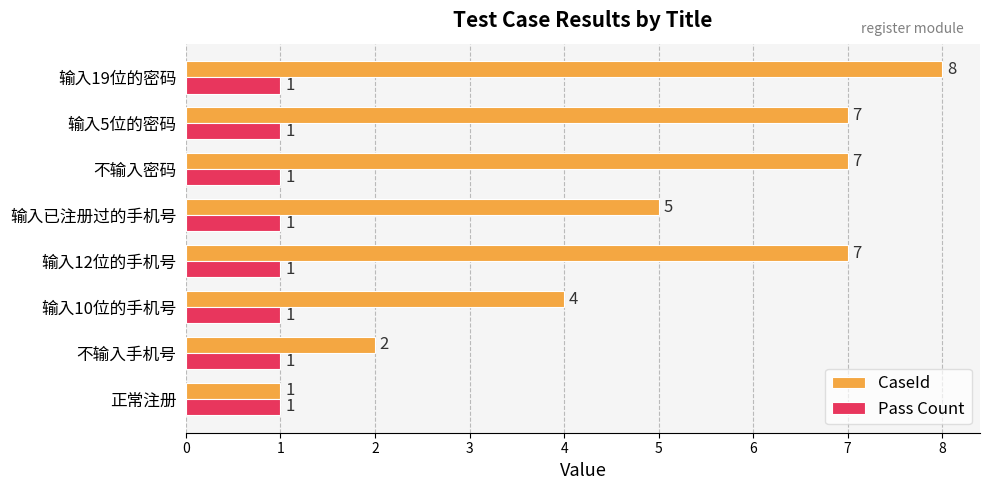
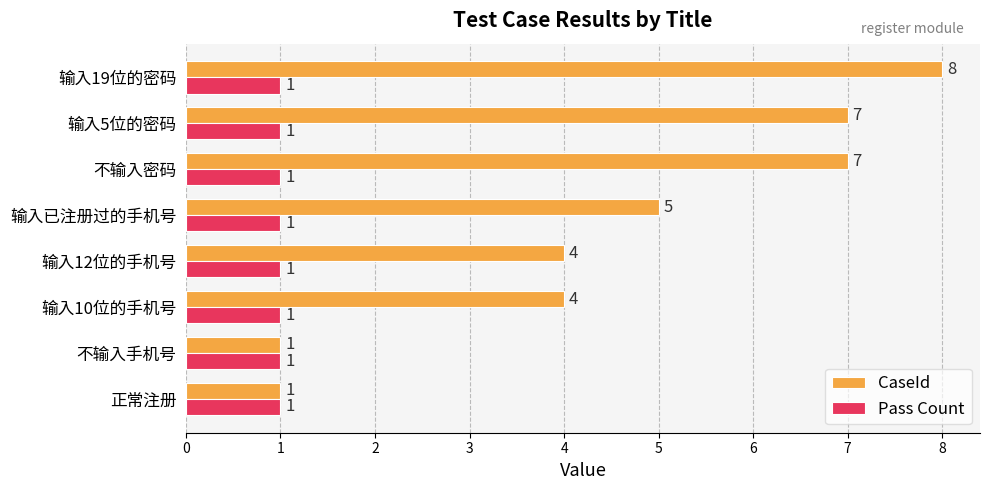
CaseId, 输入12位的手机号: 7 -> 4
CaseId, 不输入手机号: 2 -> 1
